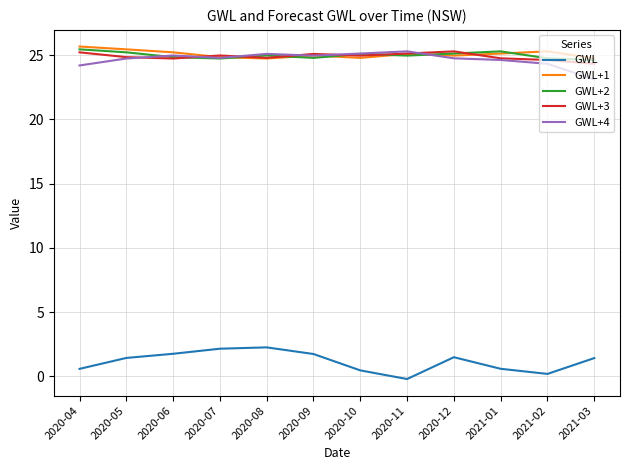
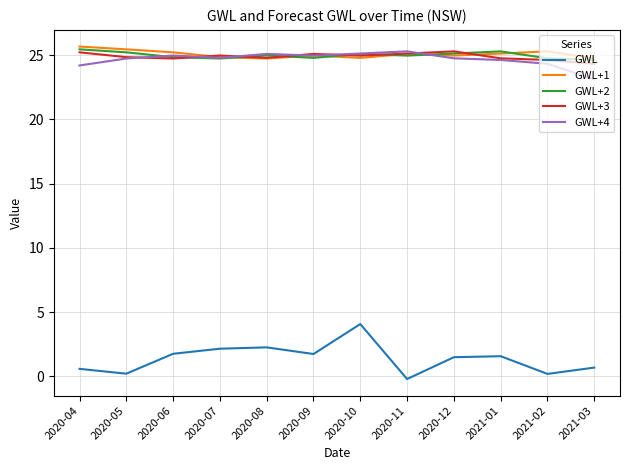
GWL, 2020-05: 1.4 -> 0.2
GWL, 2020-10: 0.5 -> 4.1
GWL, 2021-01: 0.6 -> 1.6
GWL, 2021-03: 1.4 -> 0.7
